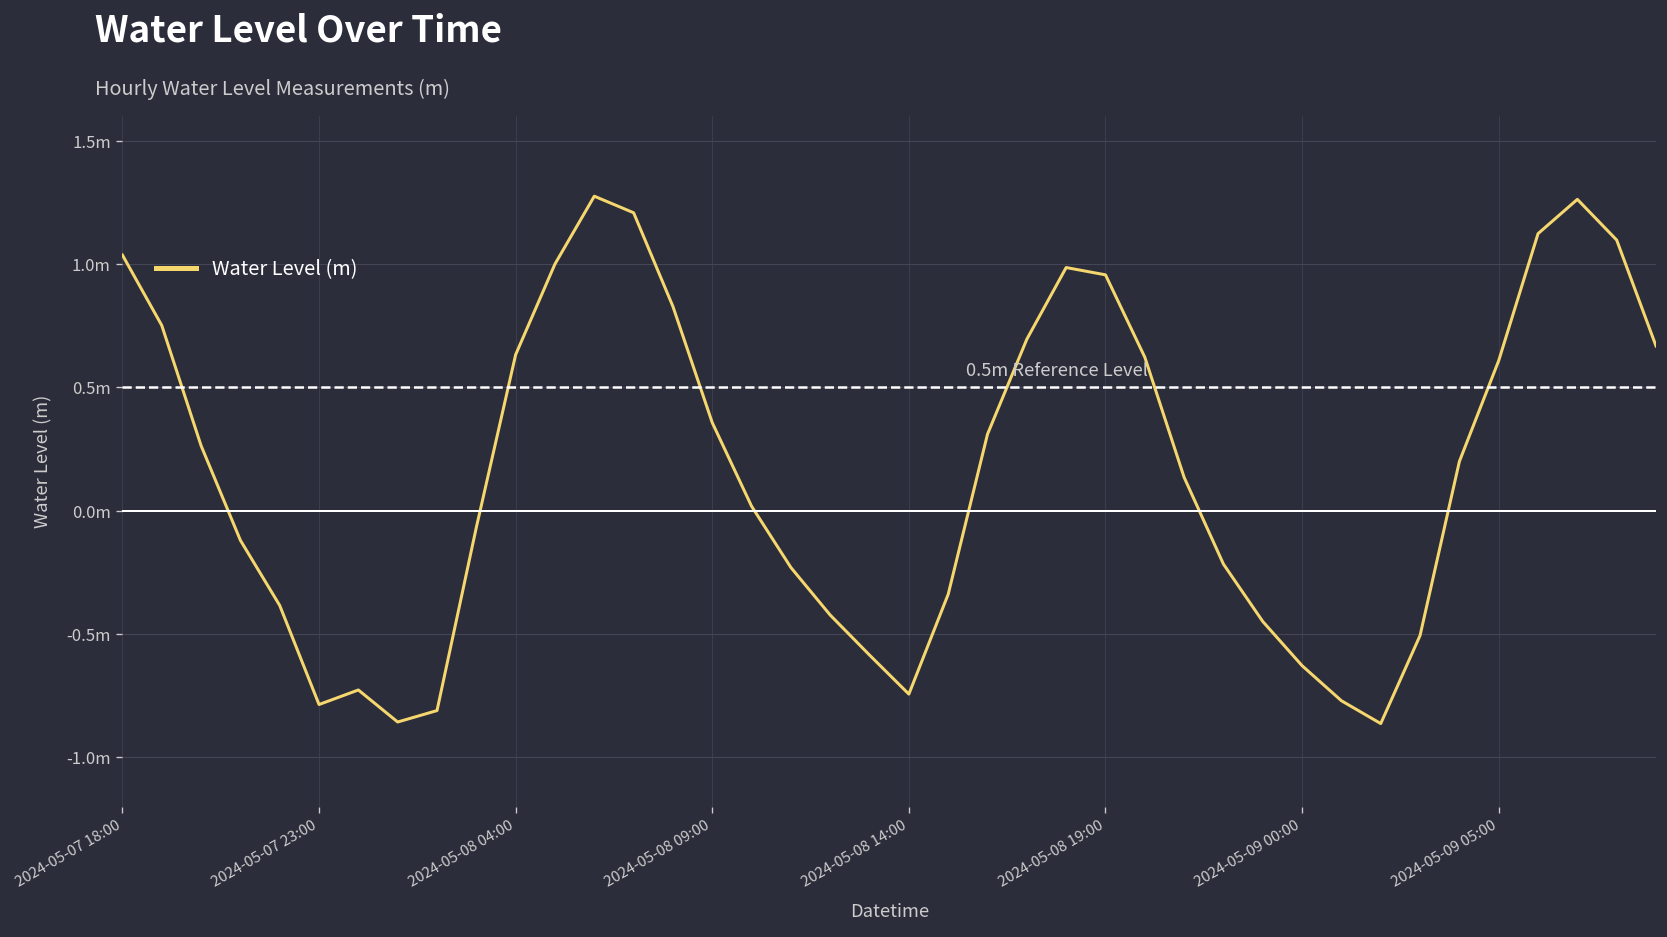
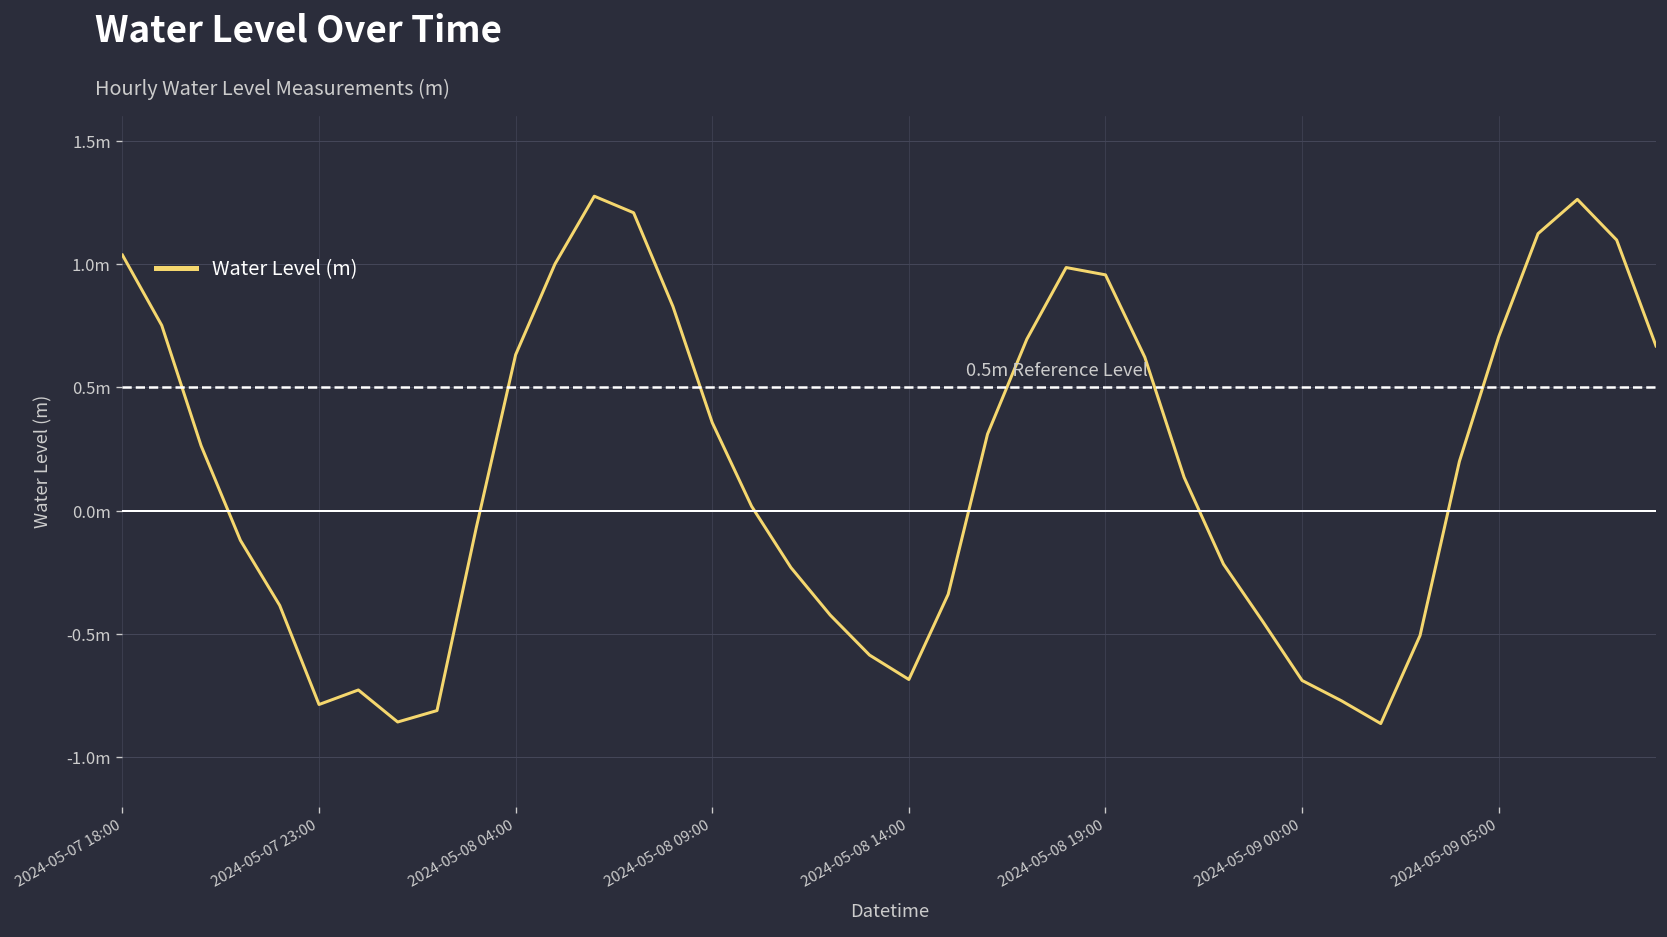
2024-05-08 14:00: -0.74m -> -0.68m
2024-05-09 00:00: -0.63m -> -0.69m
2024-05-09 05:00: 0.61m -> 0.71m
